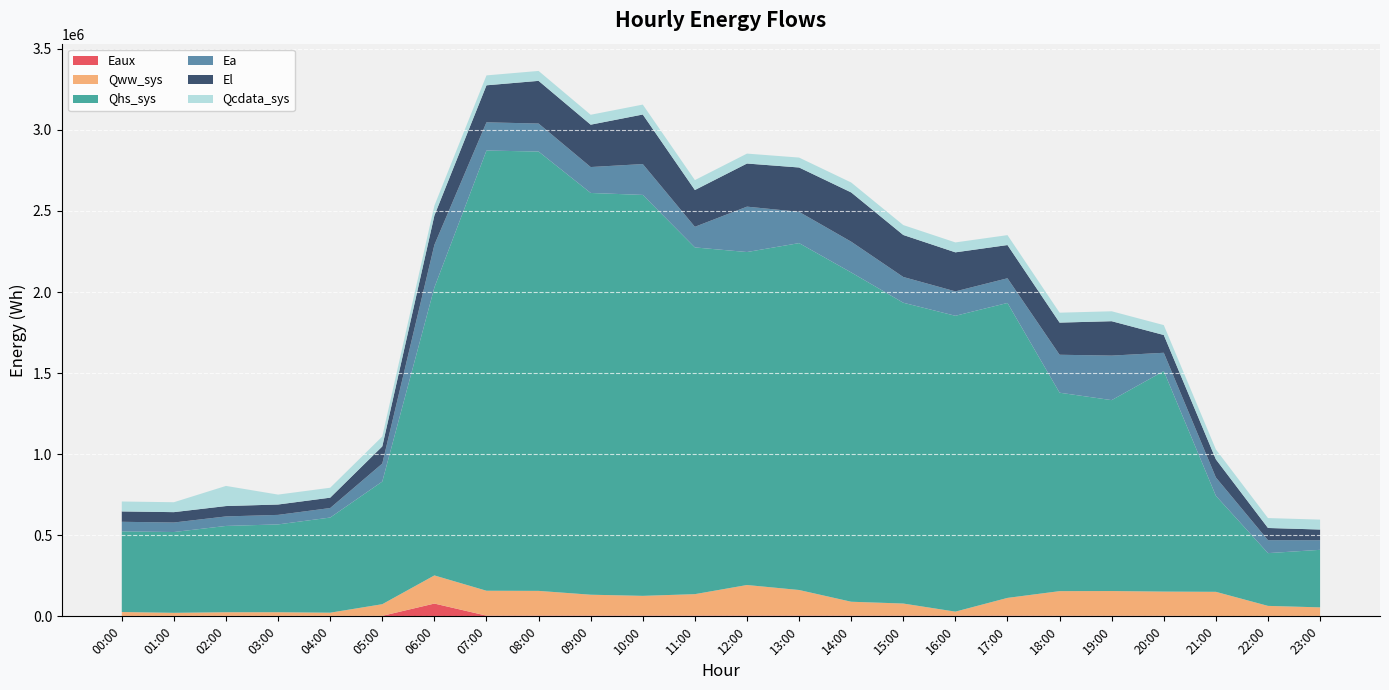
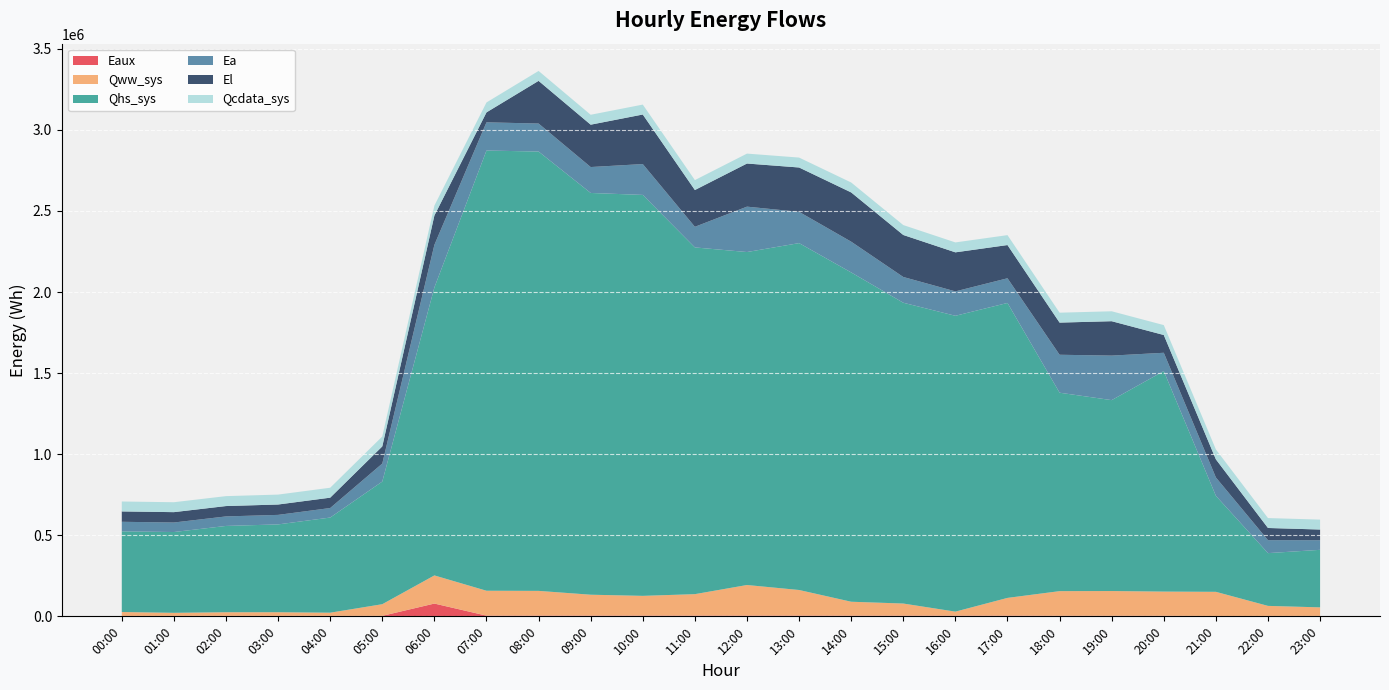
Qcdata_sys, 02:00: 120000 -> 60000
El, 07:00: 230000 -> 60000
